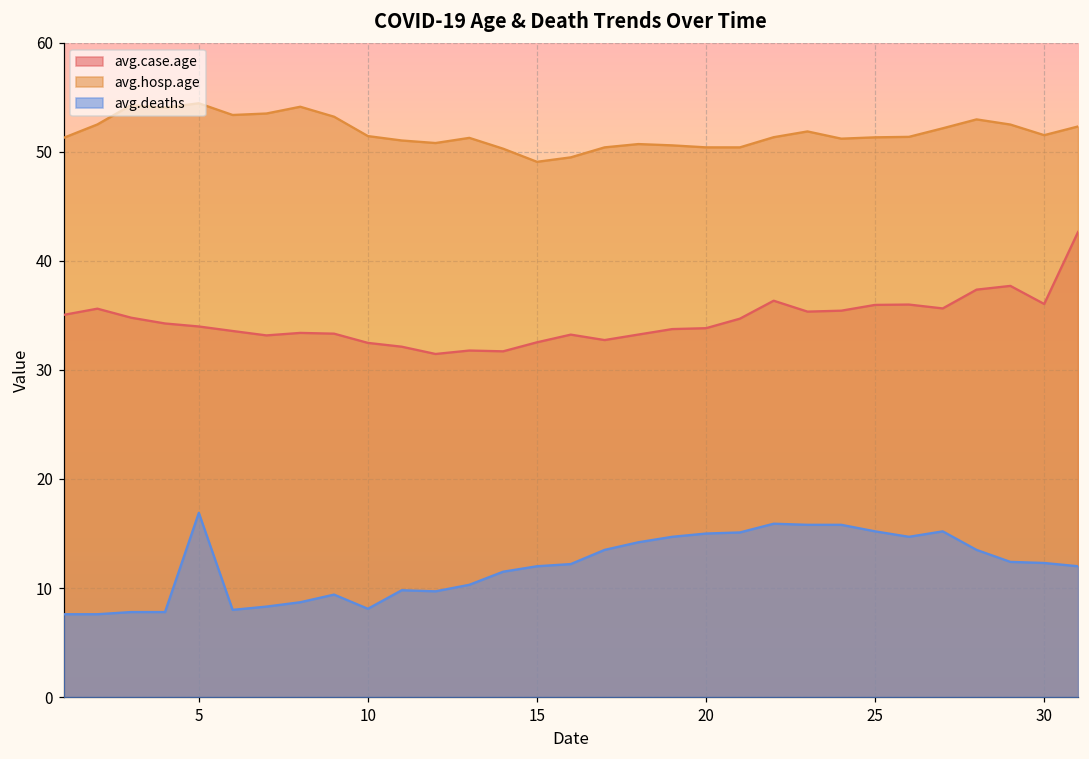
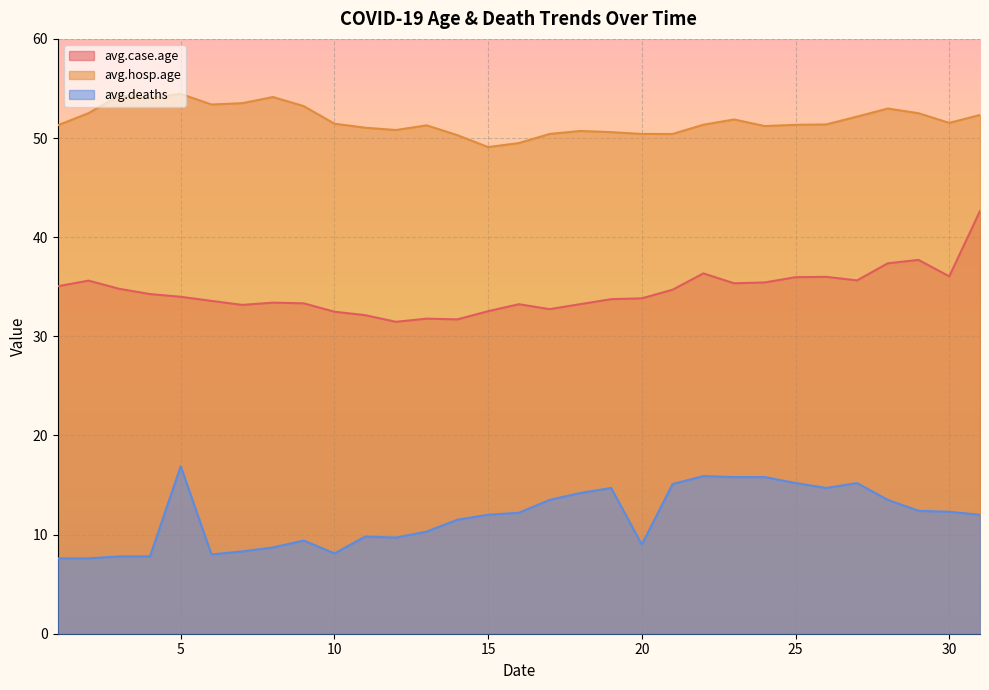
avg.deaths, 20: 15 -> 9
